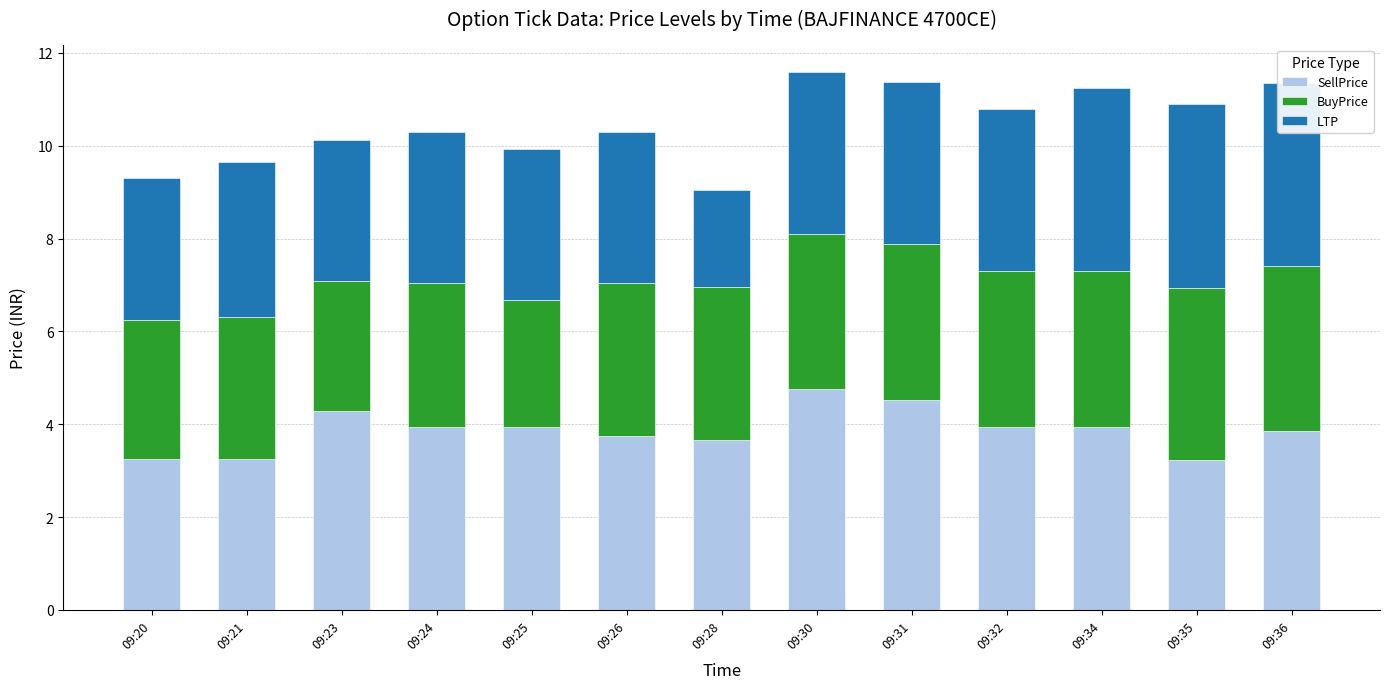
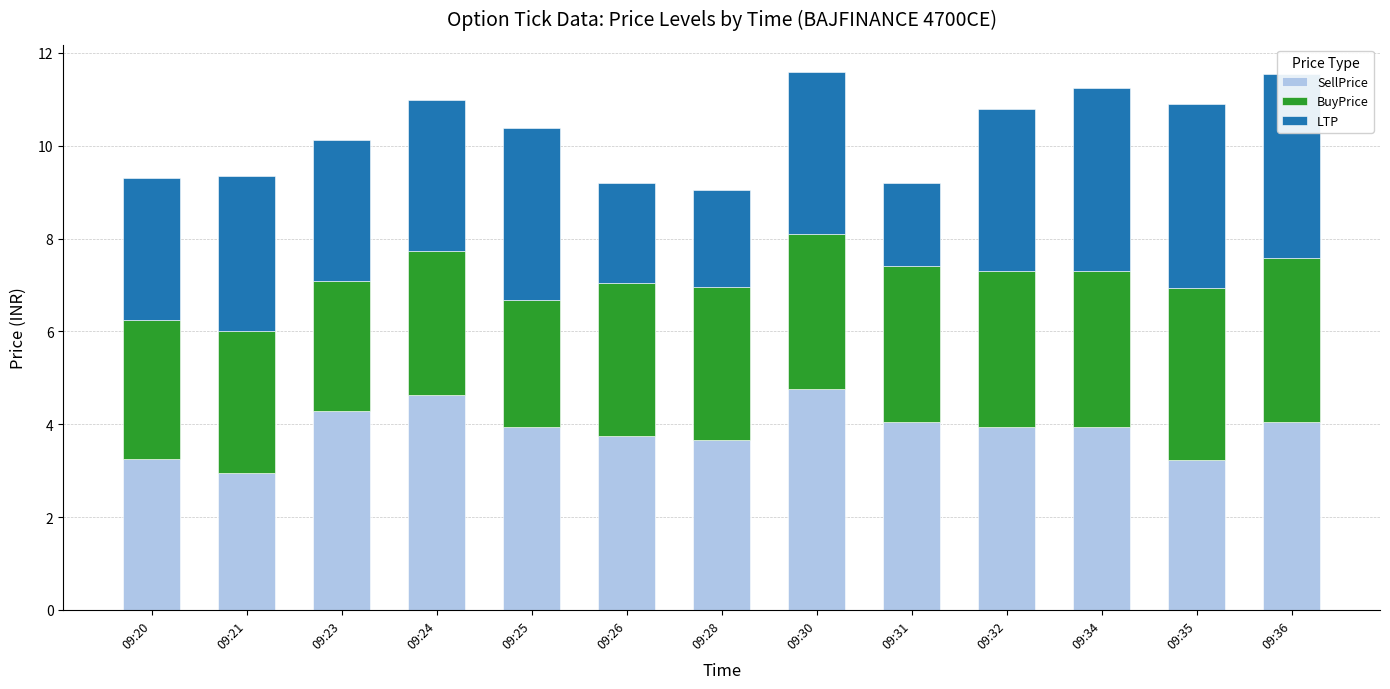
SellPrice, 09:21: 3.3 -> 3.0
SellPrice, 09:24: 4.0 -> 4.6
LTP, 09:25: 3.3 -> 3.7
LTP, 09:26: 3.3 -> 2.1
SellPrice, 09:31: 4.5 -> 4.1
LTP, 09:31: 3.5 -> 1.8
SellPrice, 09:36: 3.9 -> 4.0
